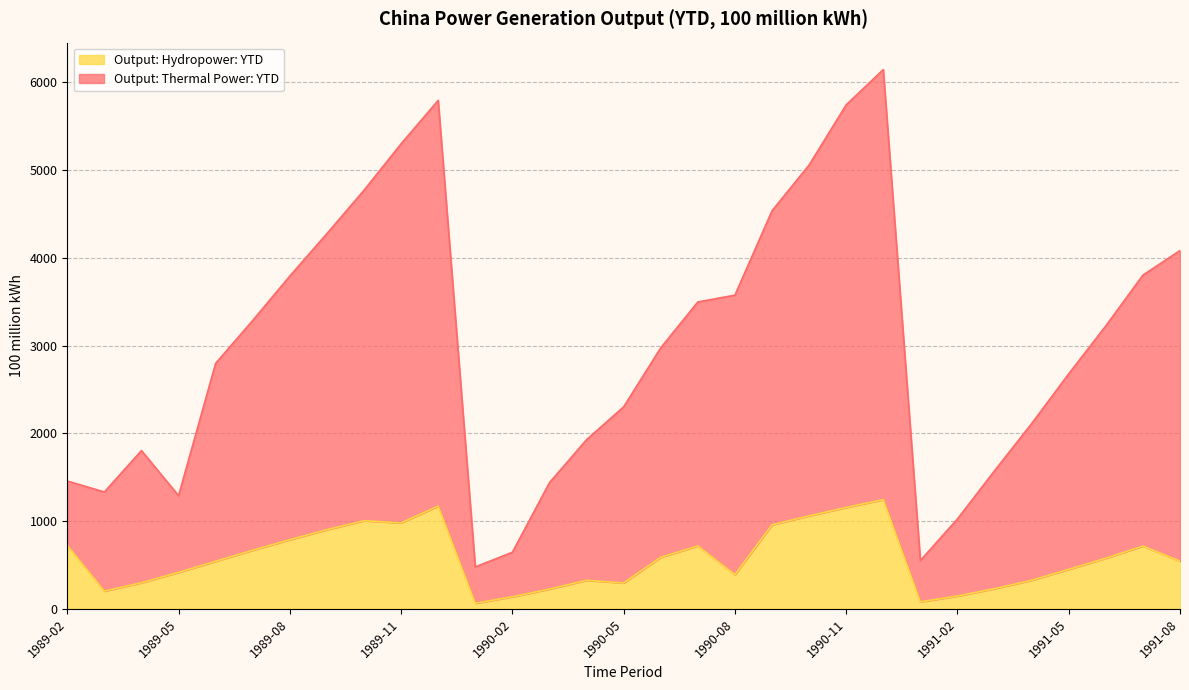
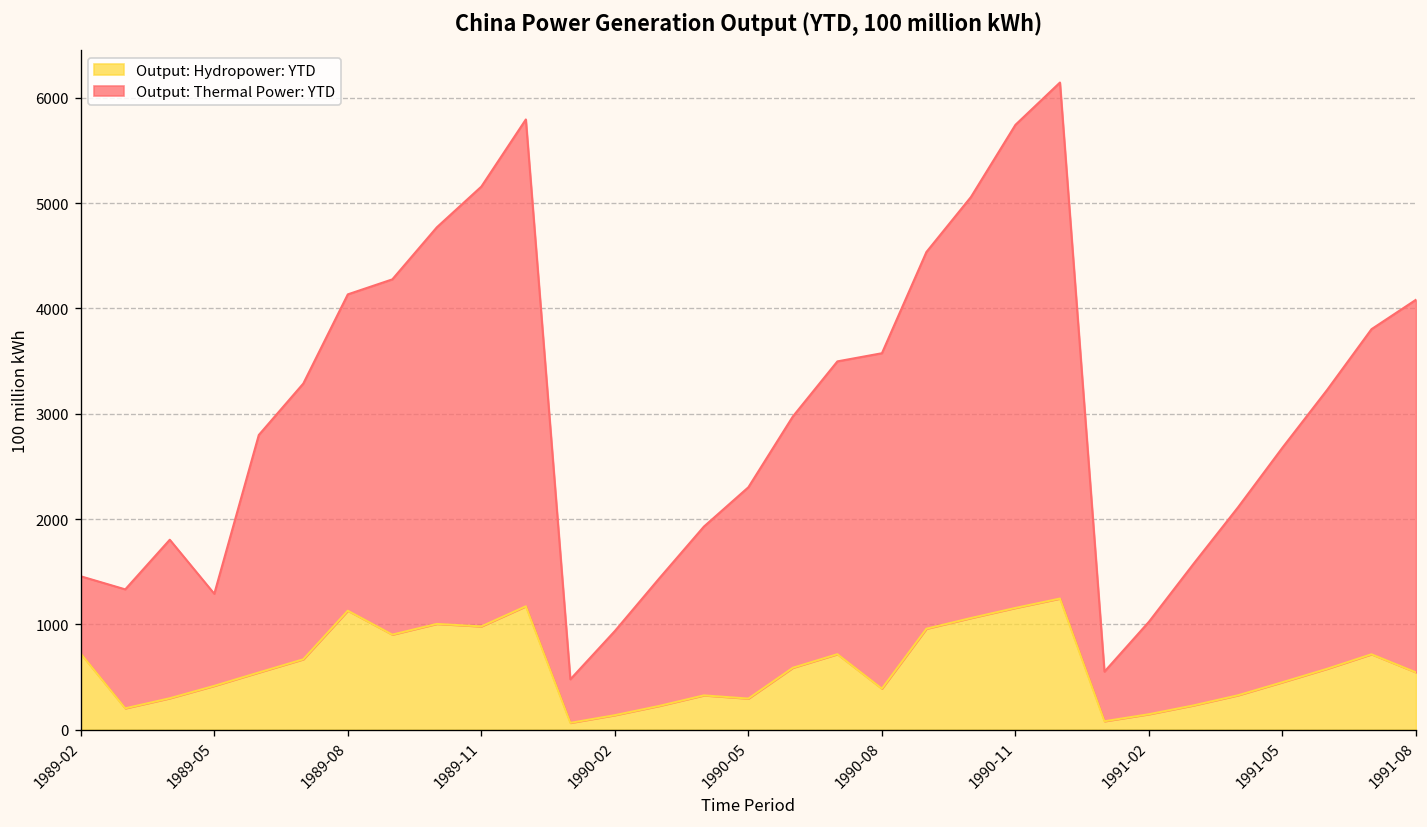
Output: Hydropower: YTD, 1989-08: 800 -> 1100
Output: Thermal Power: YTD, 1989-11: 4300 -> 4200
Output: Thermal Power: YTD, 1990-02: 500 -> 800
